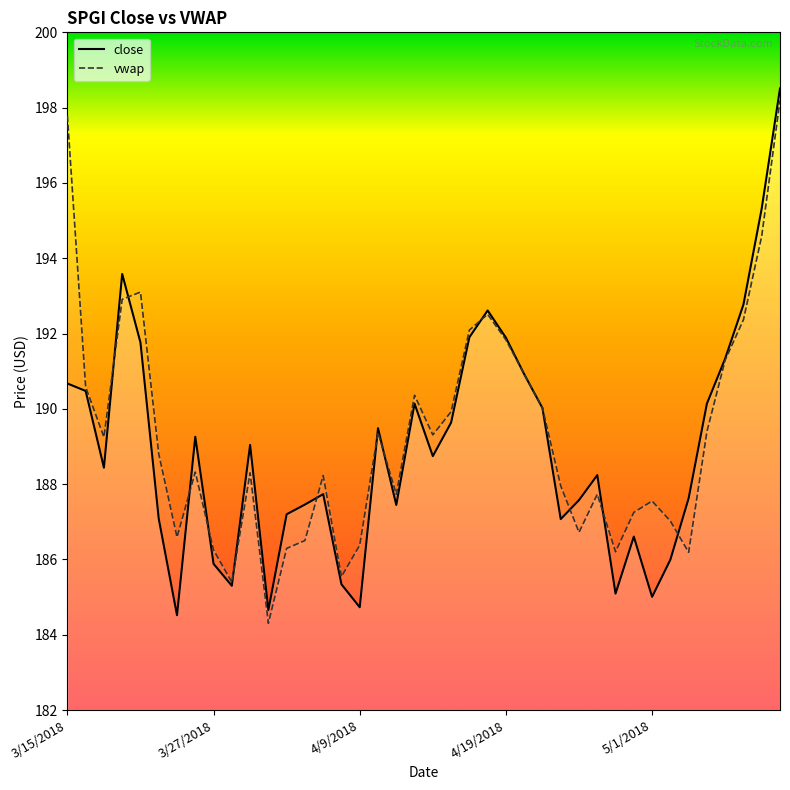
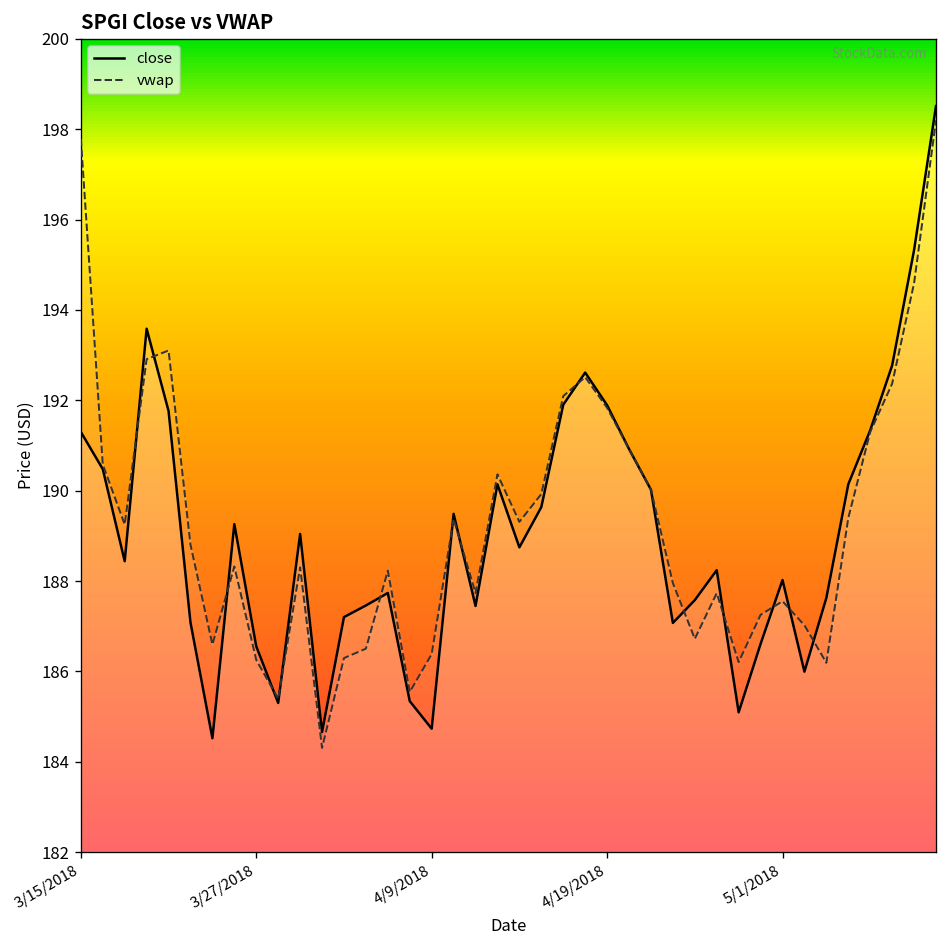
close, 3/15/2018: 190.7 -> 191.3
close, 3/27/2018: 185.9 -> 186.6
close, 5/1/2018: 185.0 -> 188.0
